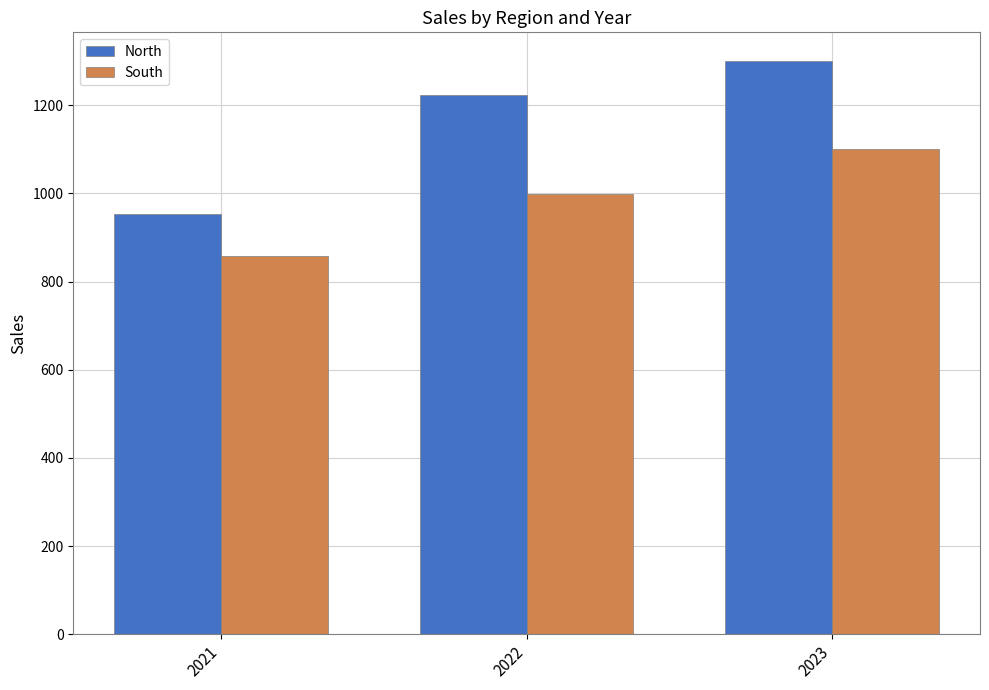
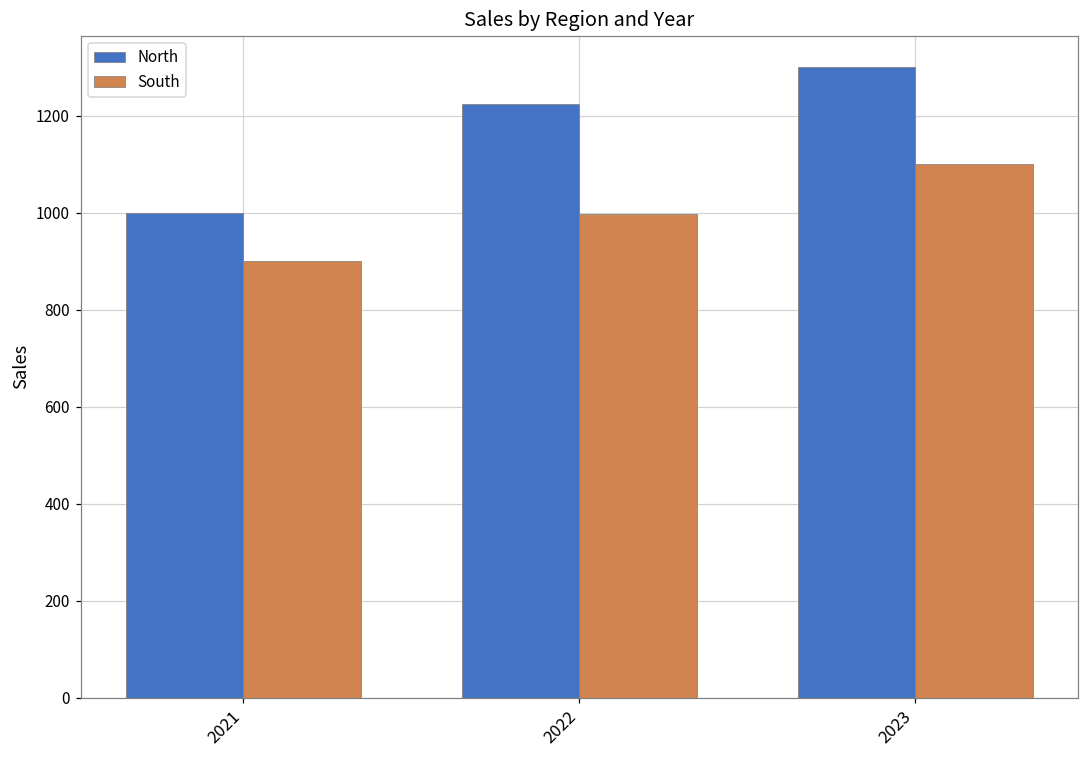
North, 2021: 950 -> 1000
South, 2021: 860 -> 900
